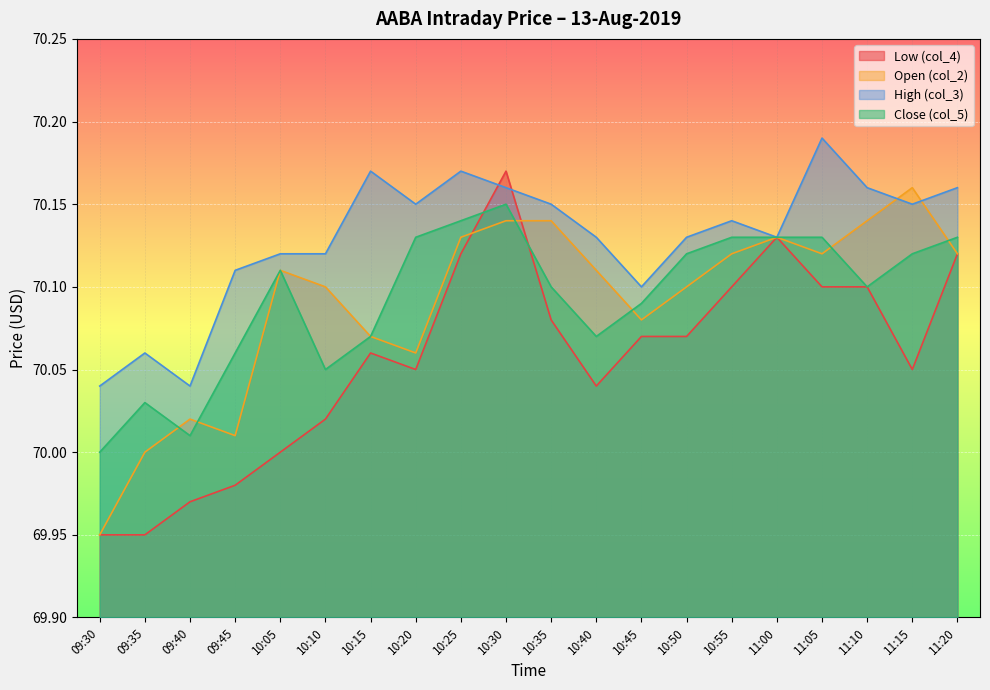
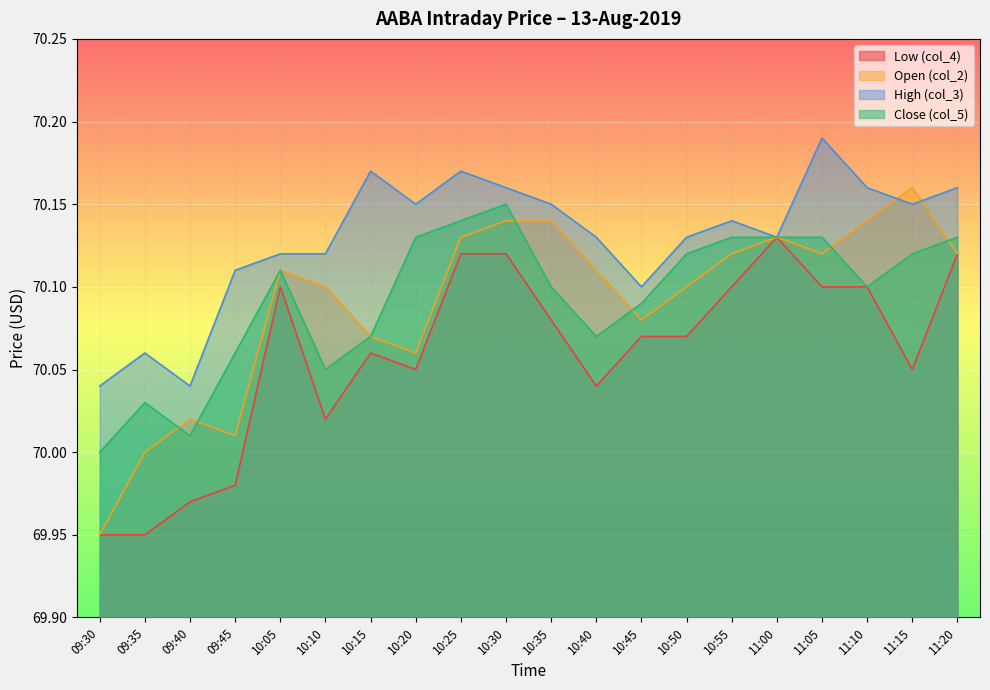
Low (col_4), 10:05: 70.0 -> 70.1
Low (col_4), 10:30: 70.17 -> 70.12
